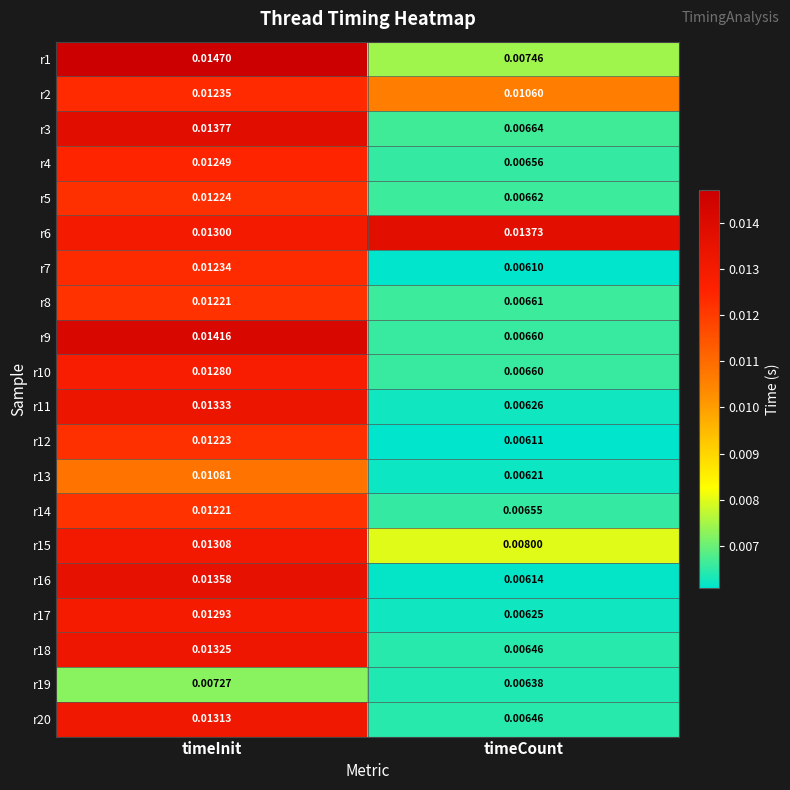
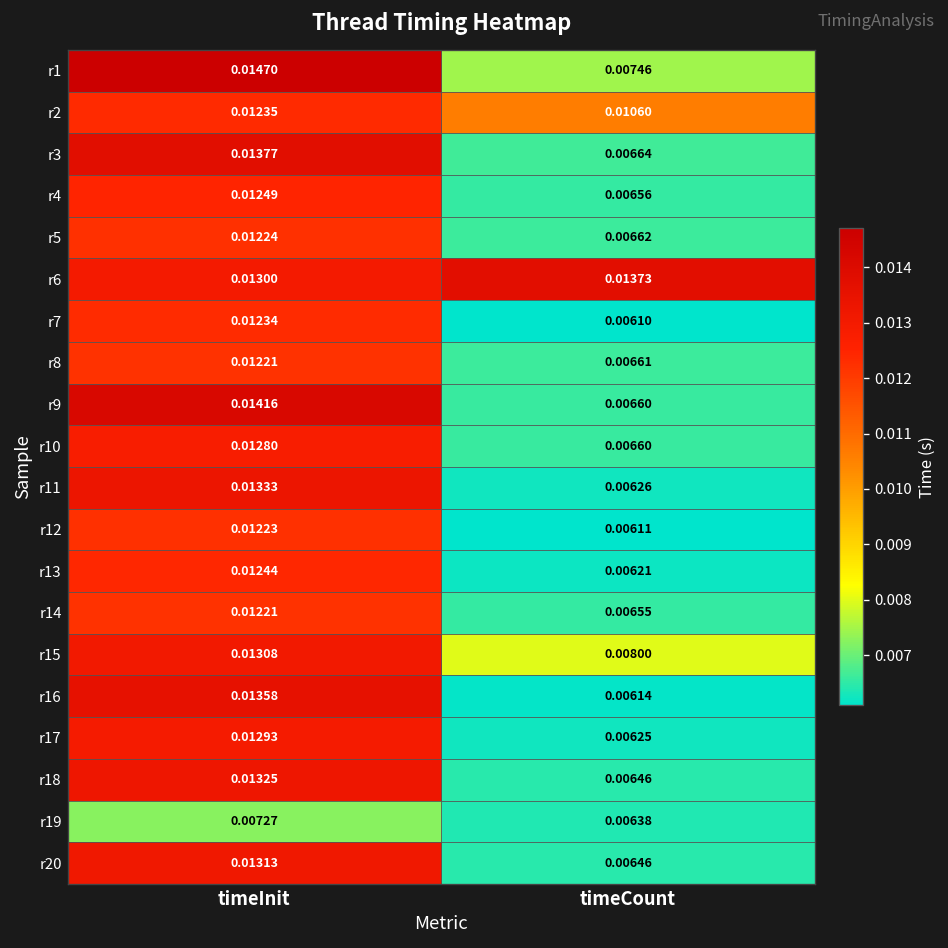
r13, timeInit: 0.01081 -> 0.01244
